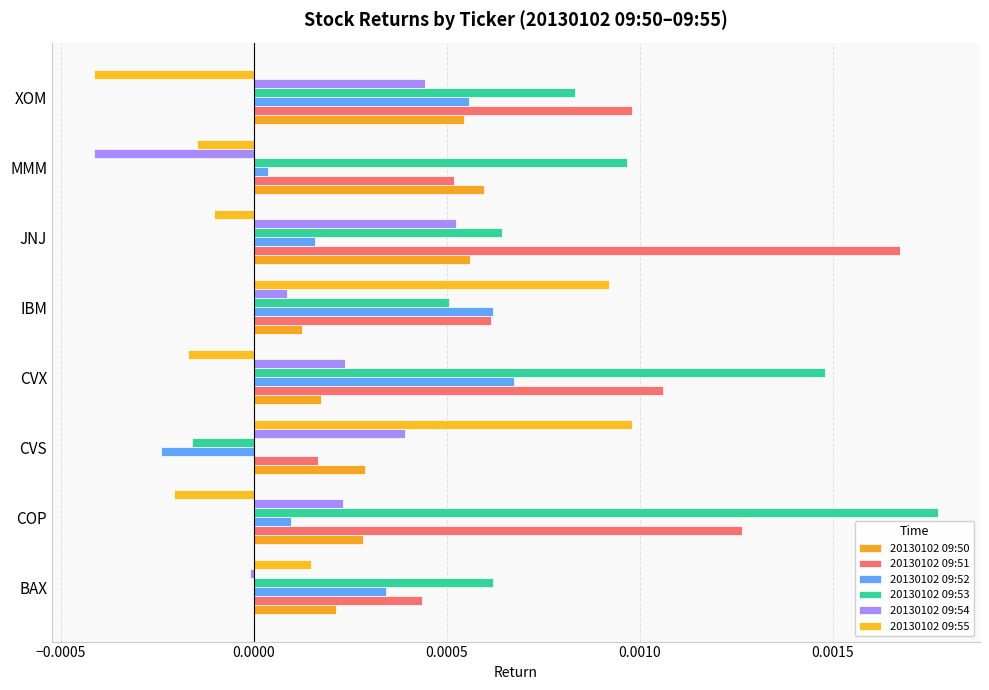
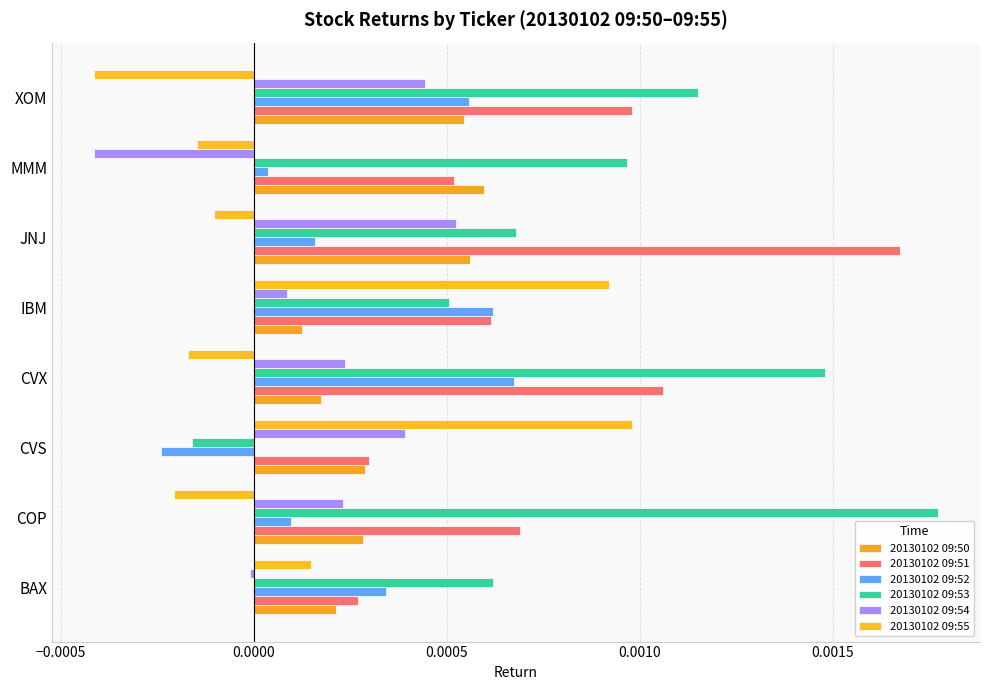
20130102 09:53, XOM: 0.00083 -> 0.00115
20130102 09:53, JNJ: 0.00064 -> 0.00068
20130102 09:51, CVS: 0.00017 -> 0.00030
20130102 09:51, COP: 0.00126 -> 0.00069
20130102 09:51, BAX: 0.00044 -> 0.00027
